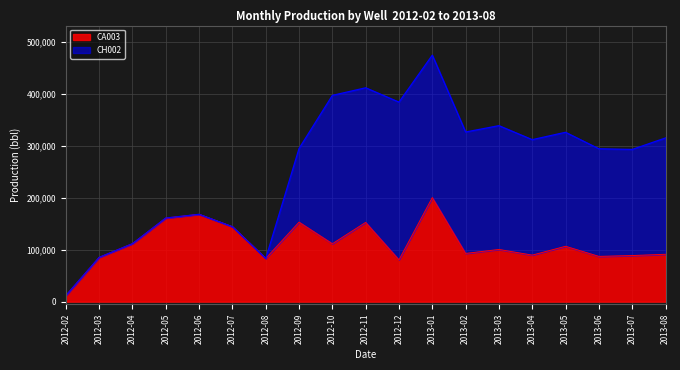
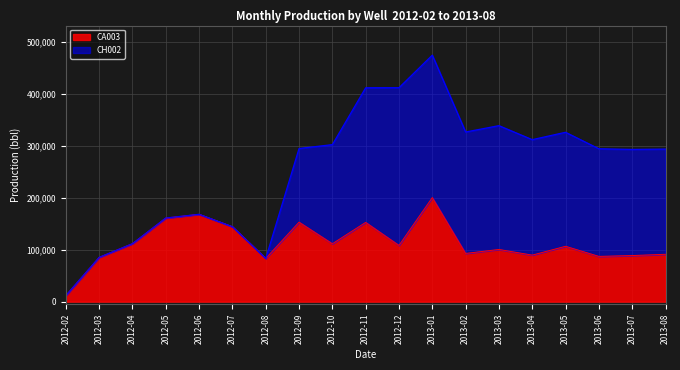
CH002, 2012-10: 290,000 -> 190,000
CA003, 2012-12: 80,000 -> 110,000
CH002, 2013-08: 220,000 -> 200,000
